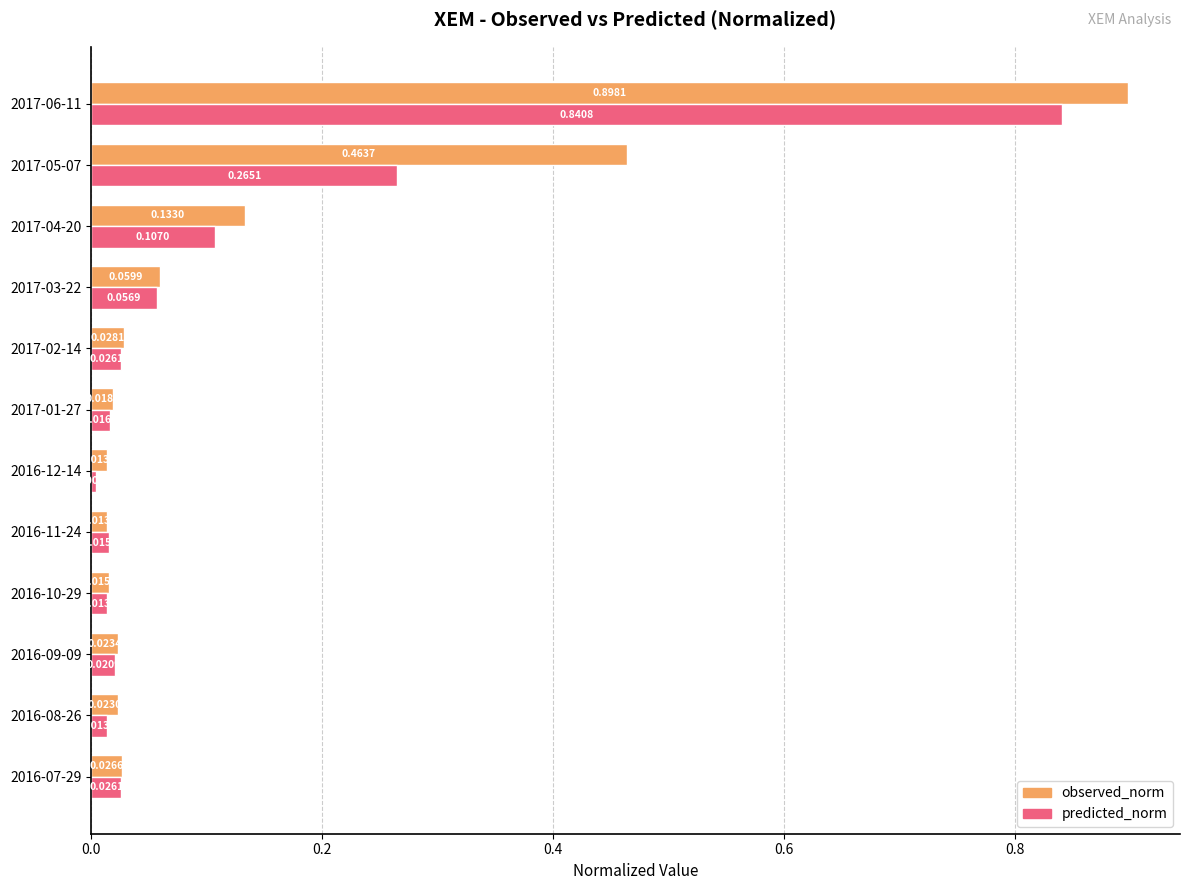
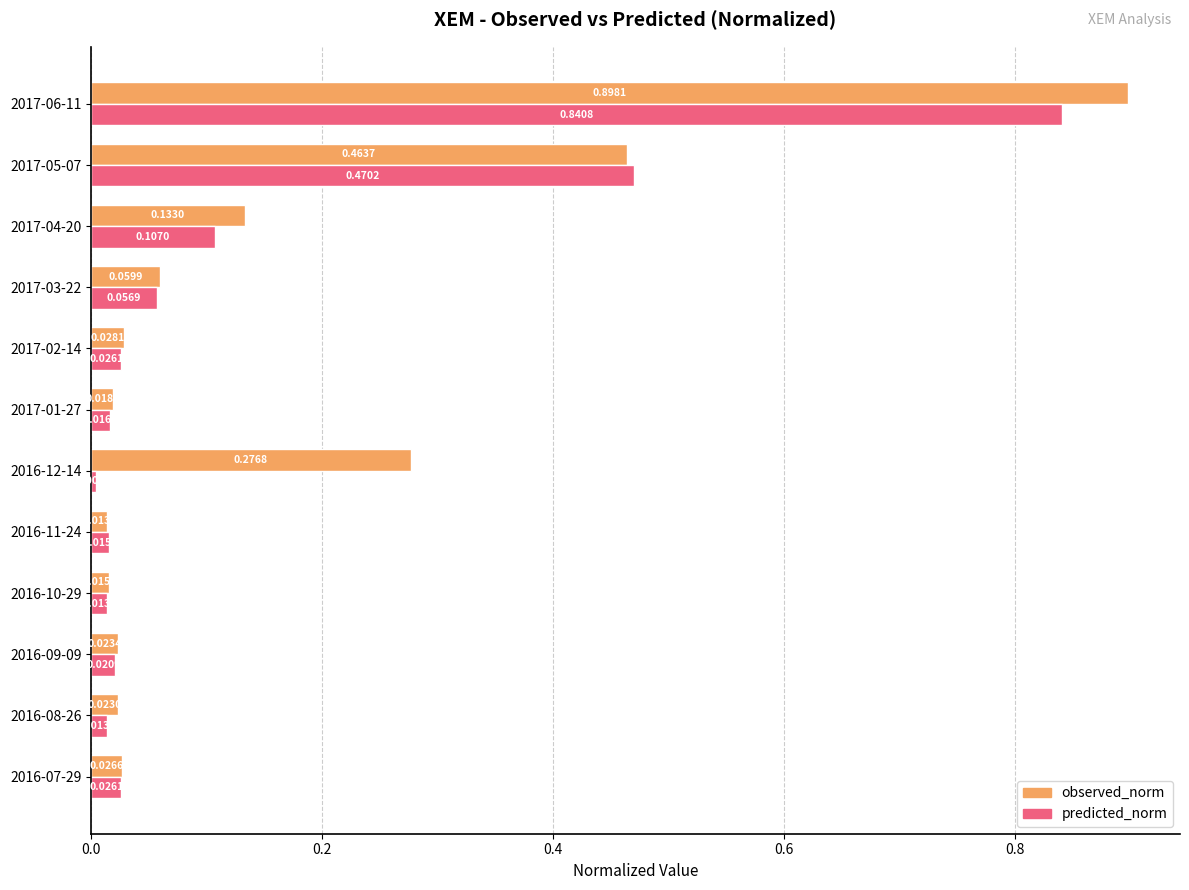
predicted_norm, 2017-05-07: 0.2651 -> 0.4702
observed_norm, 2016-12-14: 0.013 -> 0.277
